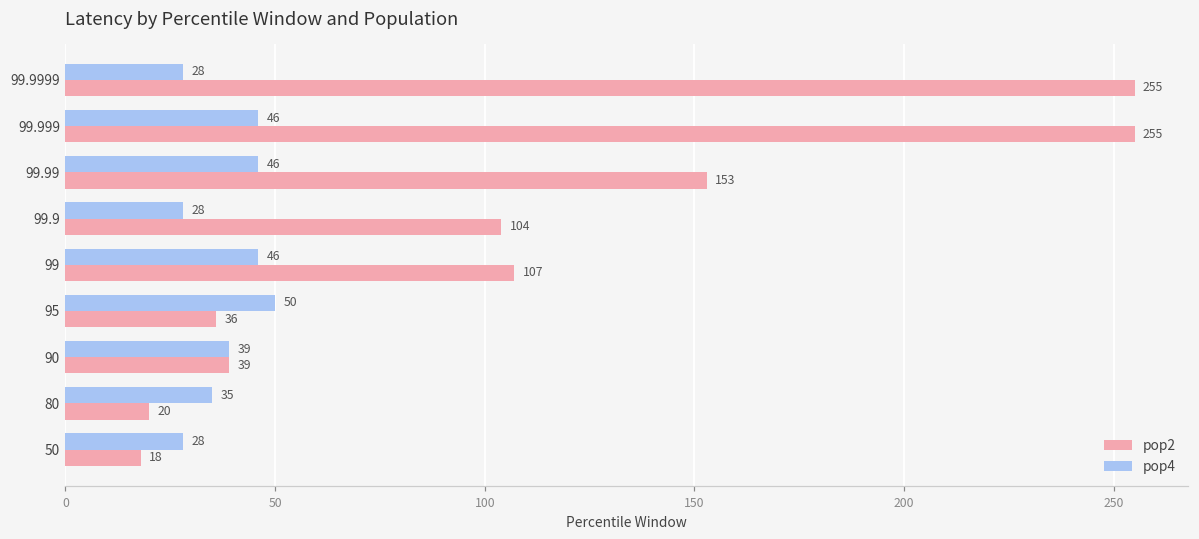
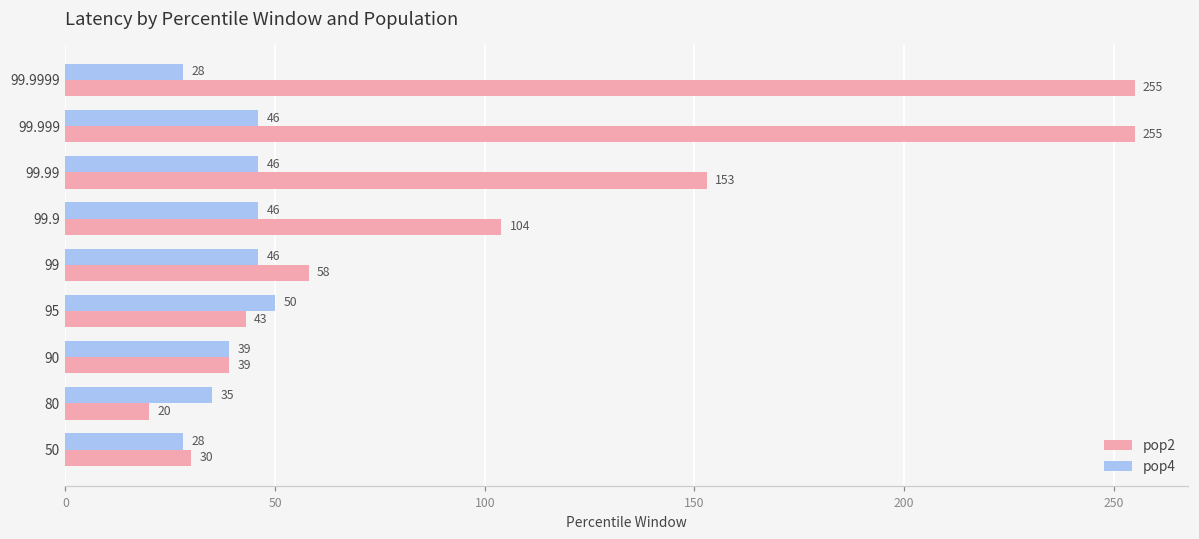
pop4, 99.9: 28 -> 46
pop2, 99: 107 -> 58
pop2, 95: 36 -> 43
pop2, 50: 18 -> 30
